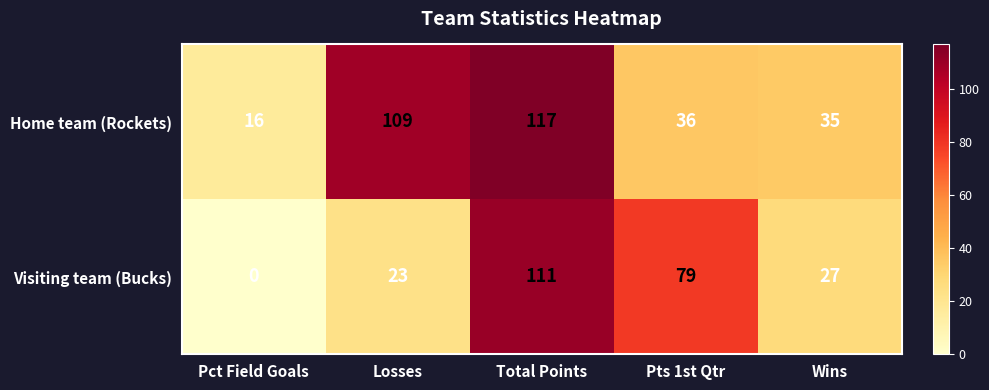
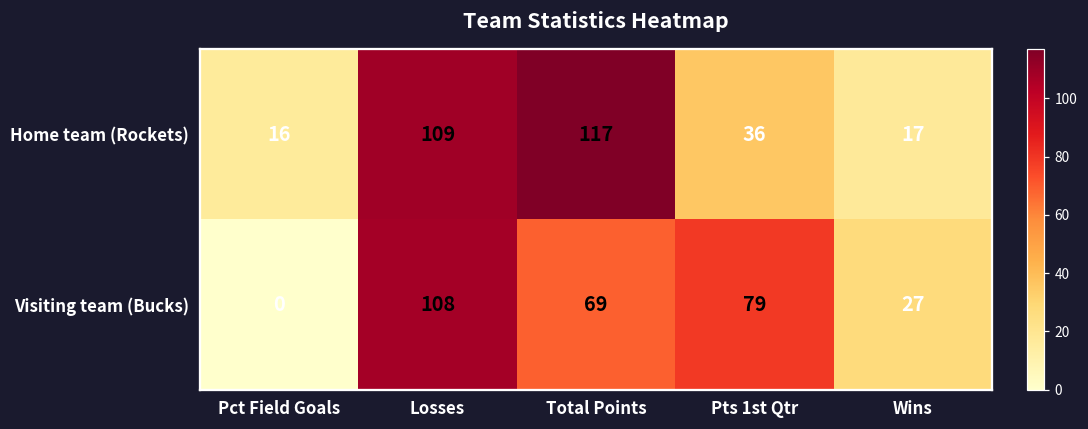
Home team (Rockets), Wins: 35 -> 17
Visiting team (Bucks), Losses: 23 -> 108
Visiting team (Bucks), Total Points: 111 -> 69
